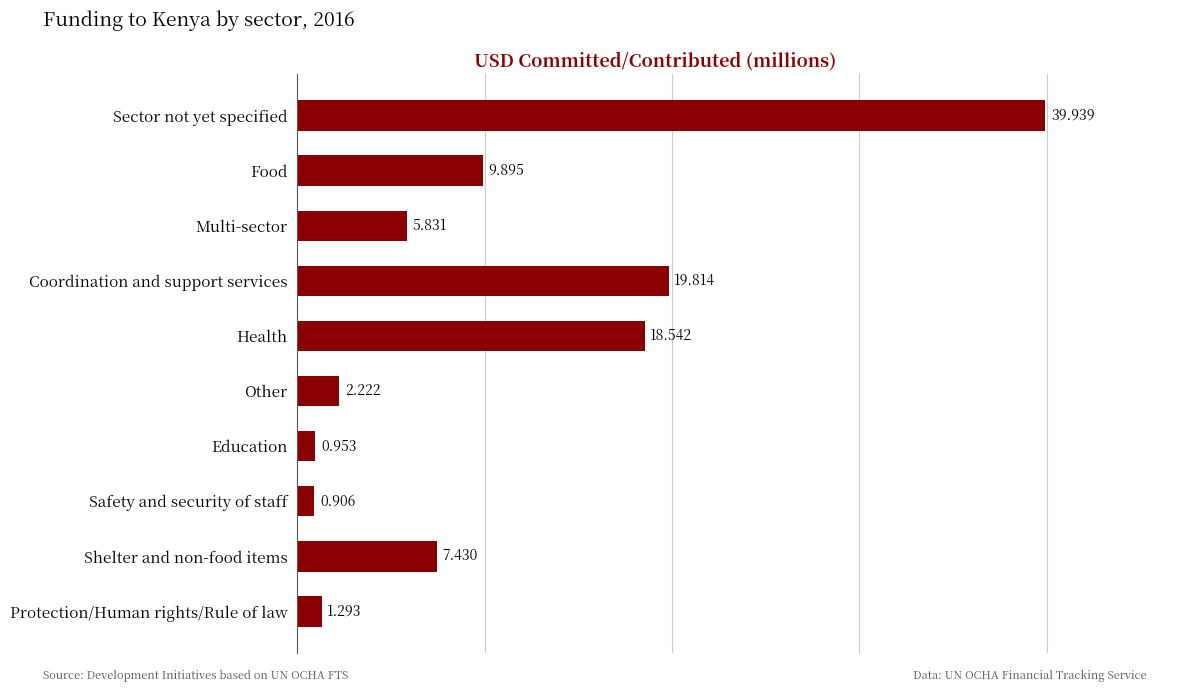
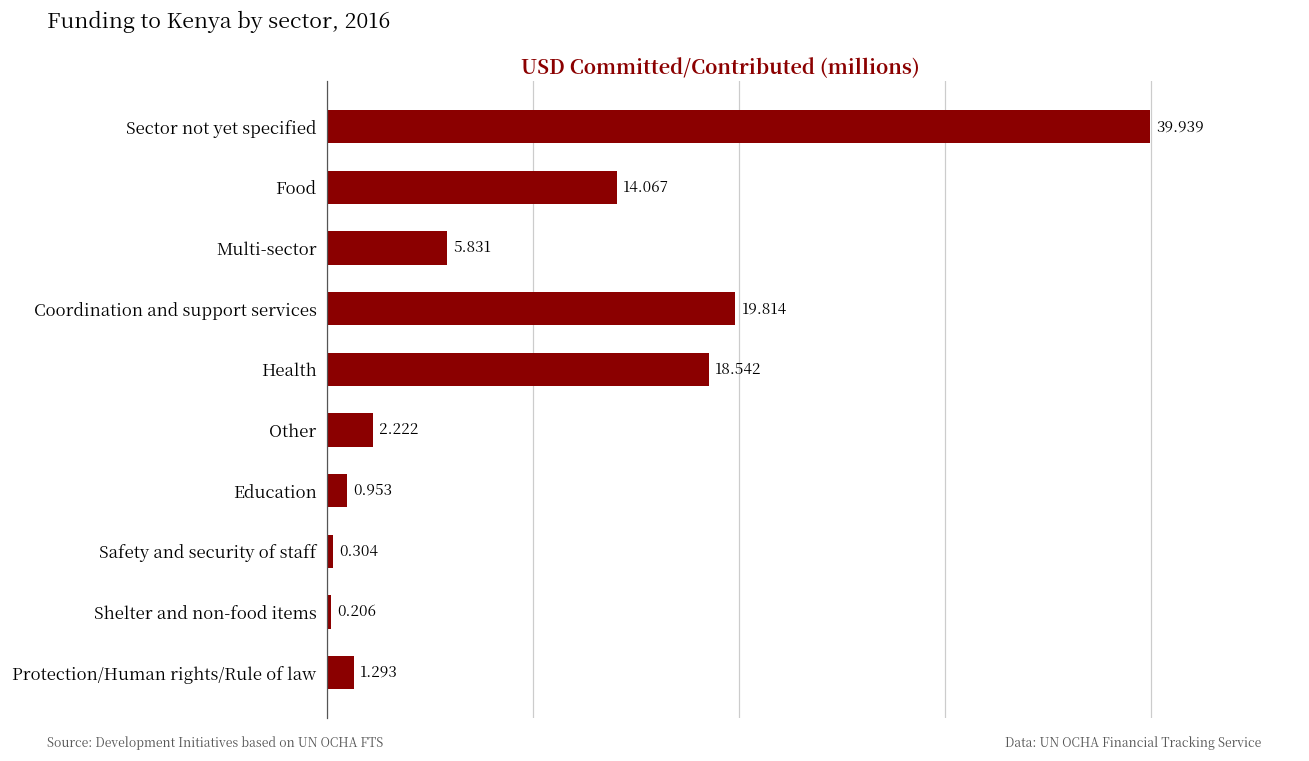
Food: 9.895 -> 14.067
Safety and security of staff: 0.906 -> 0.304
Shelter and non-food items: 7.430 -> 0.206
